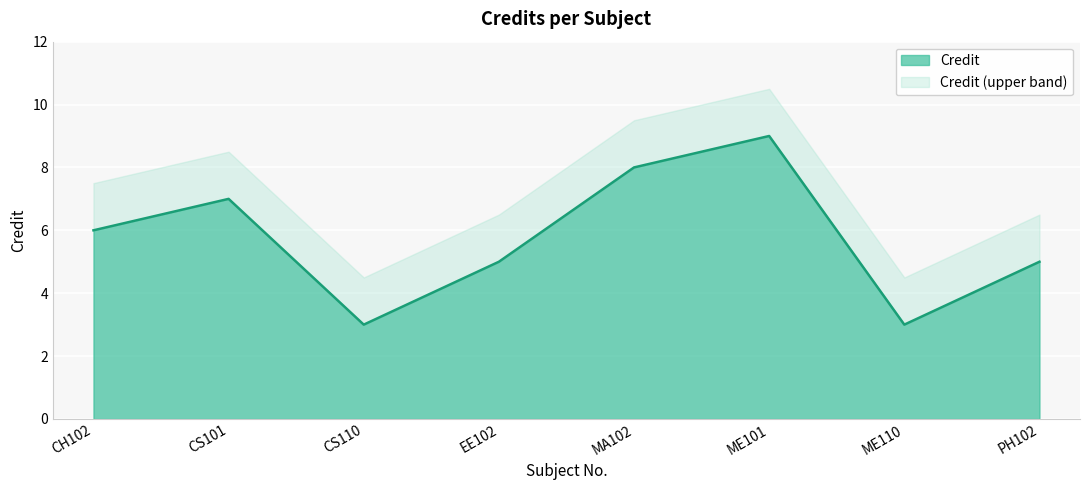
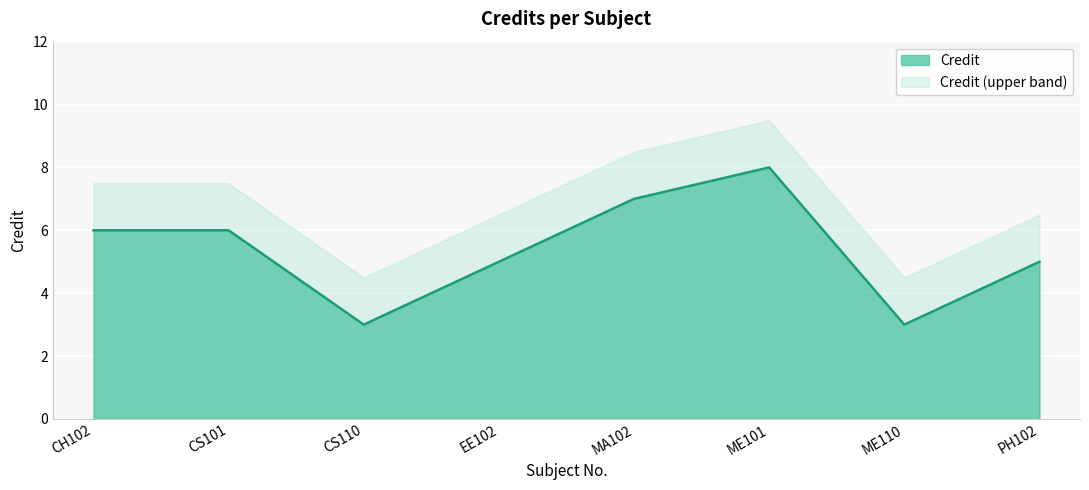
Credit, CS101: 7 -> 6
Credit, MA102: 8 -> 7
Credit, ME101: 9 -> 8
